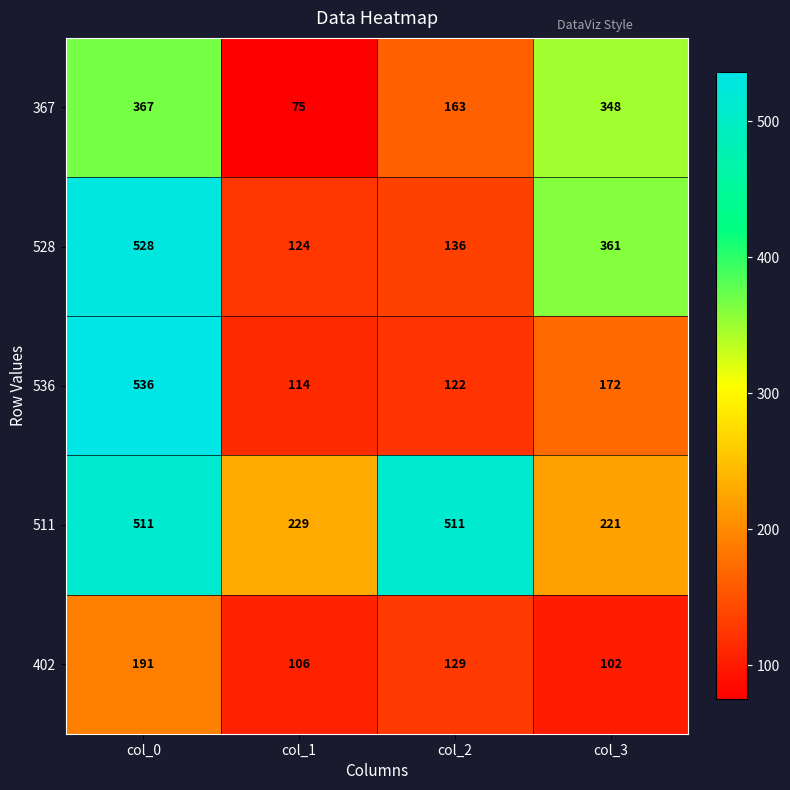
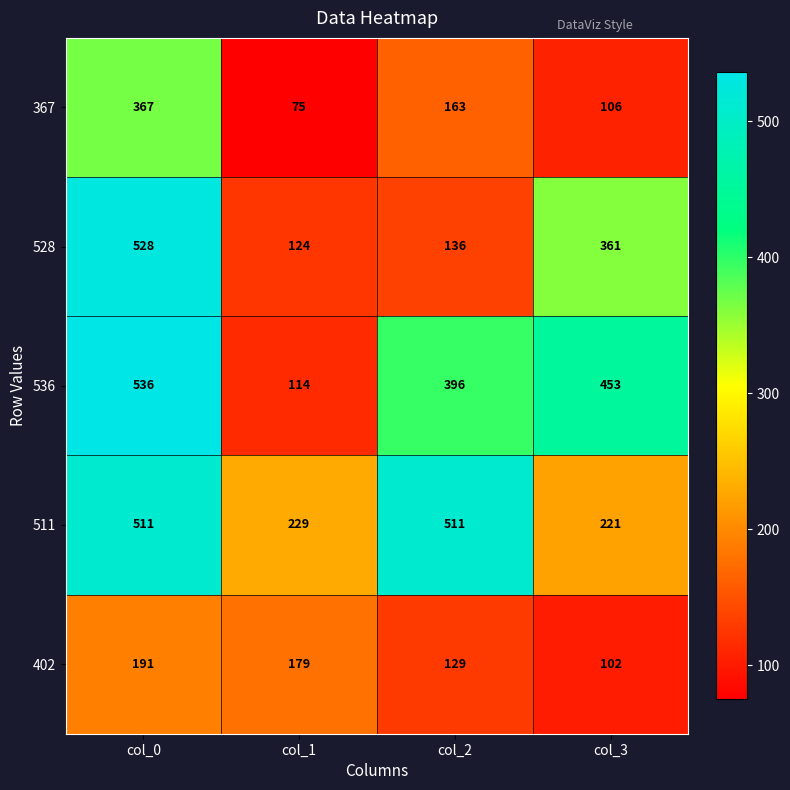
367, col_3: 348 -> 106
536, col_2: 122 -> 396
536, col_3: 172 -> 453
402, col_1: 106 -> 179
